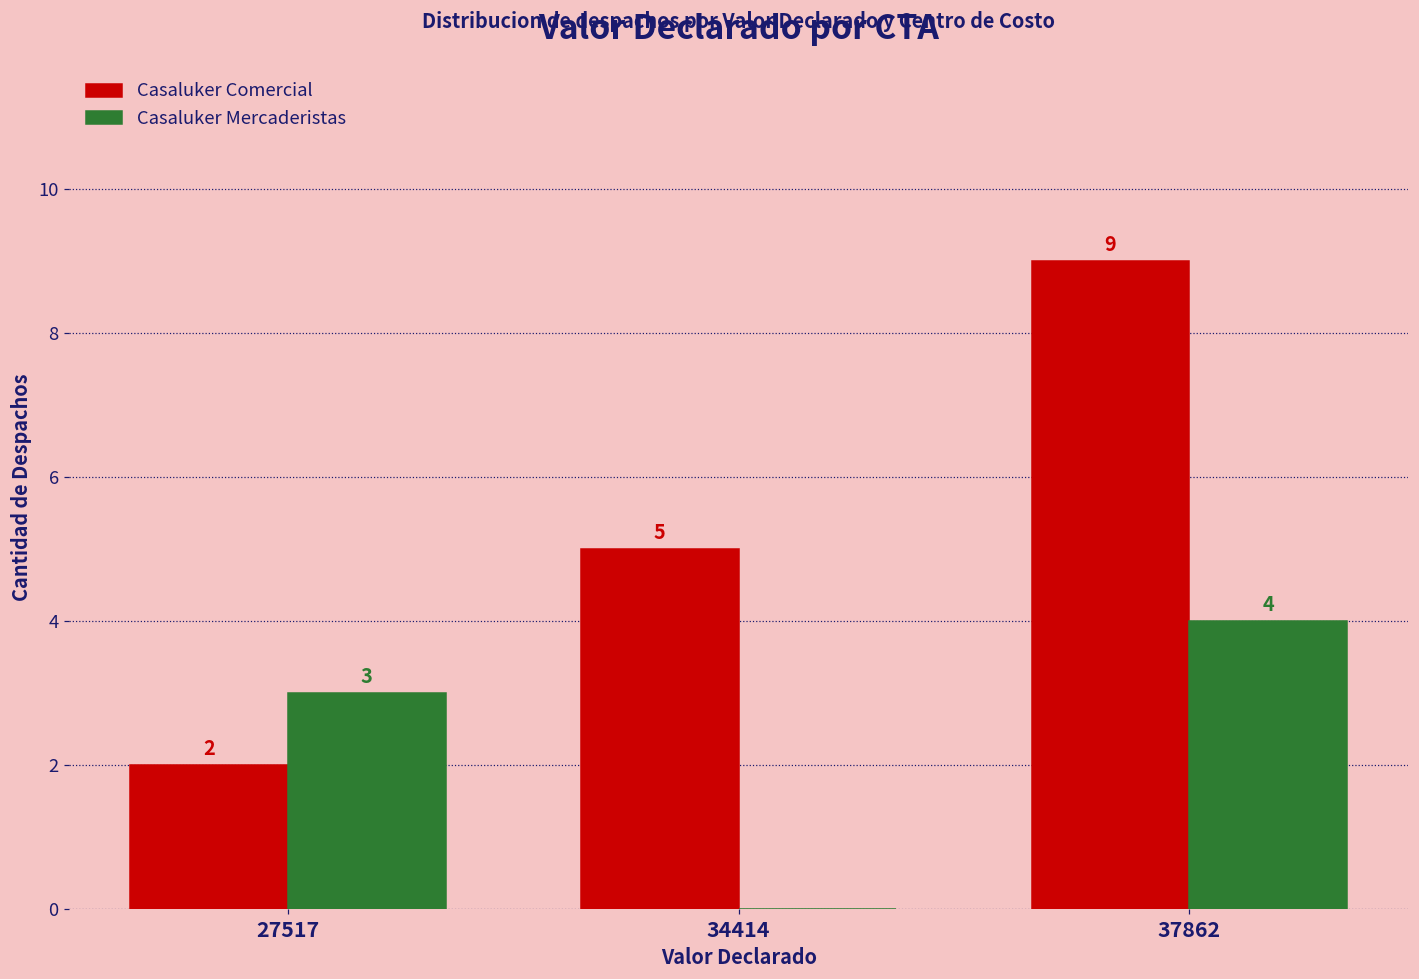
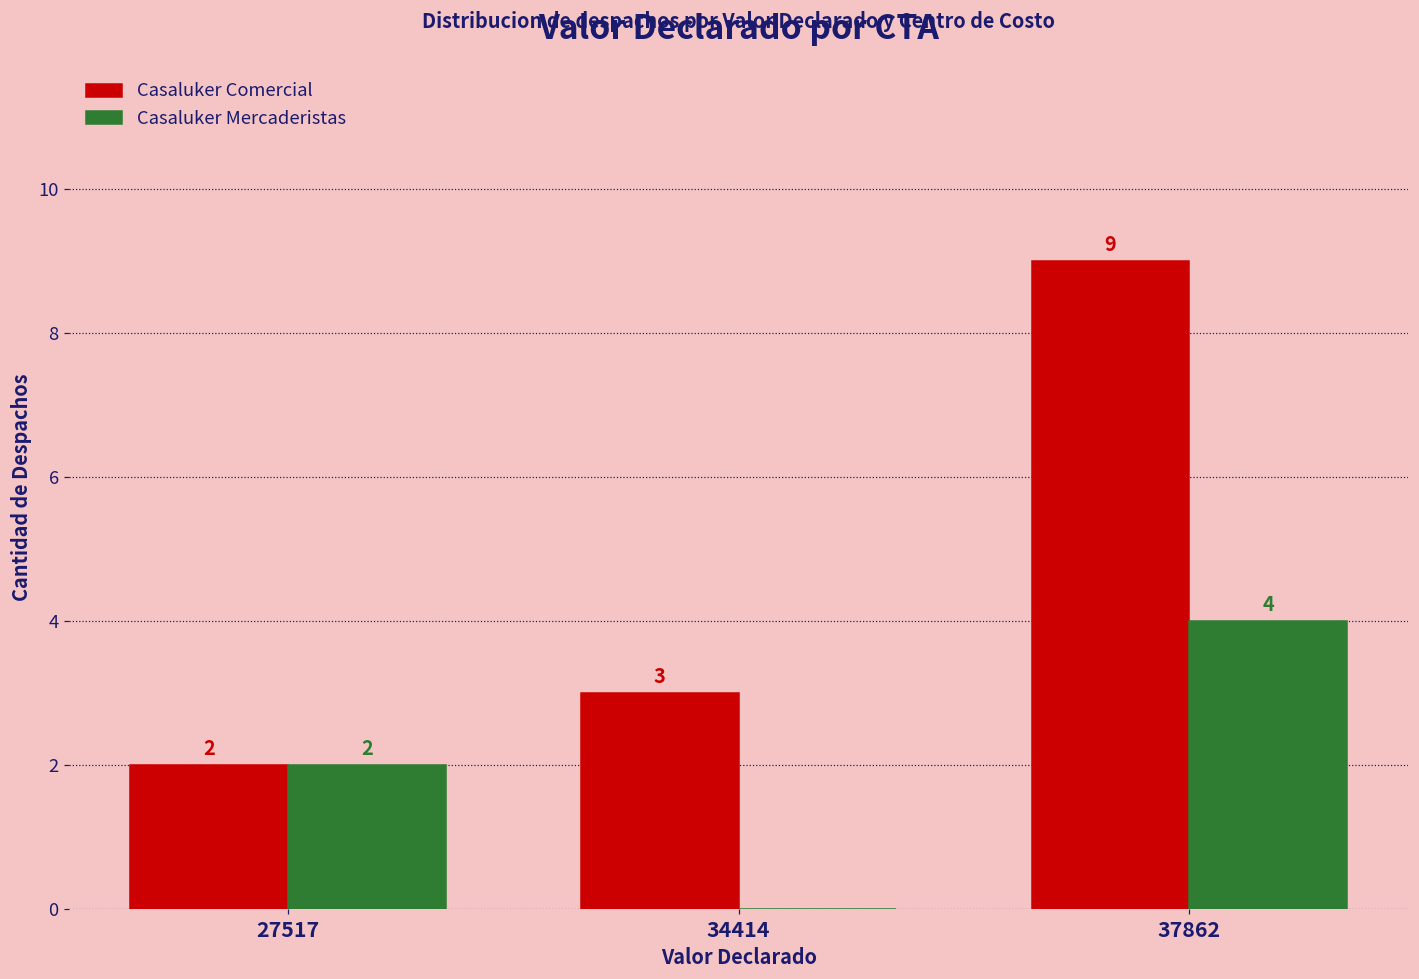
Casaluker Mercaderistas, 27517: 3 -> 2
Casaluker Comercial, 34414: 5 -> 3
